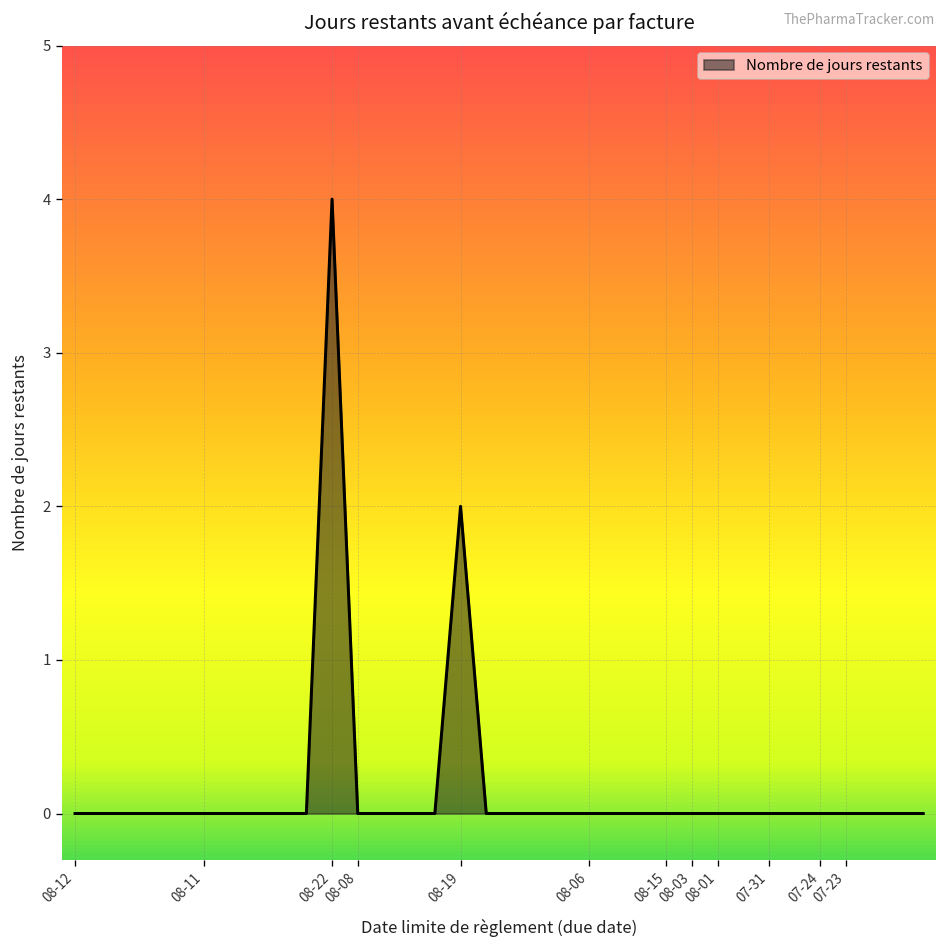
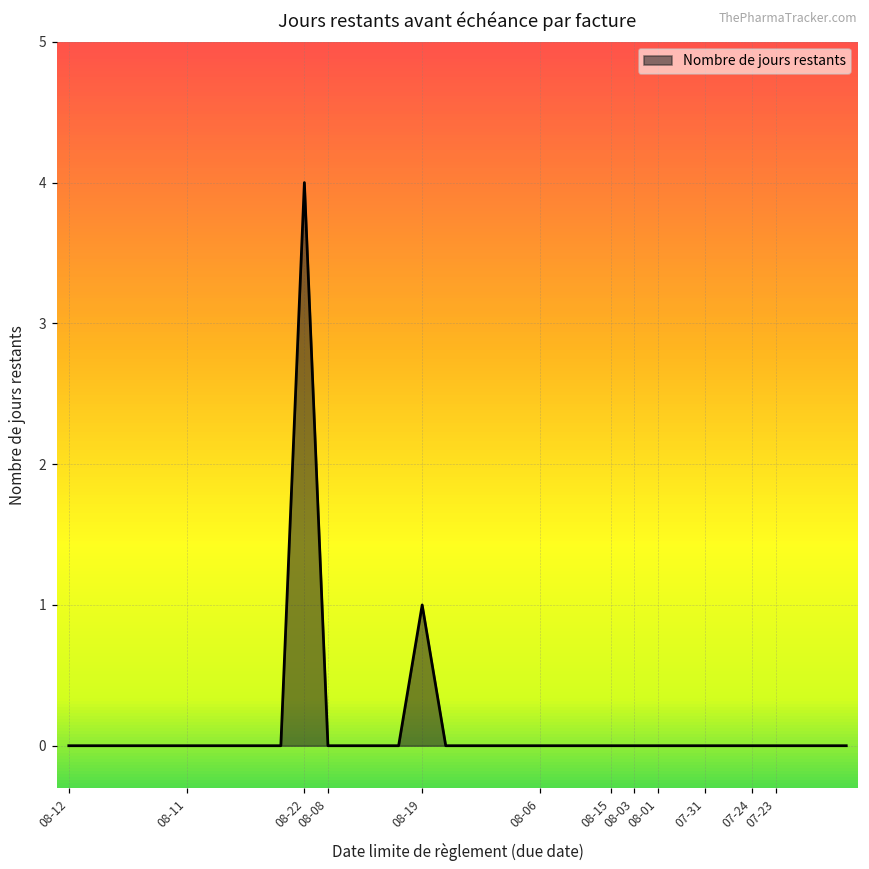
08-19: 2 -> 1
